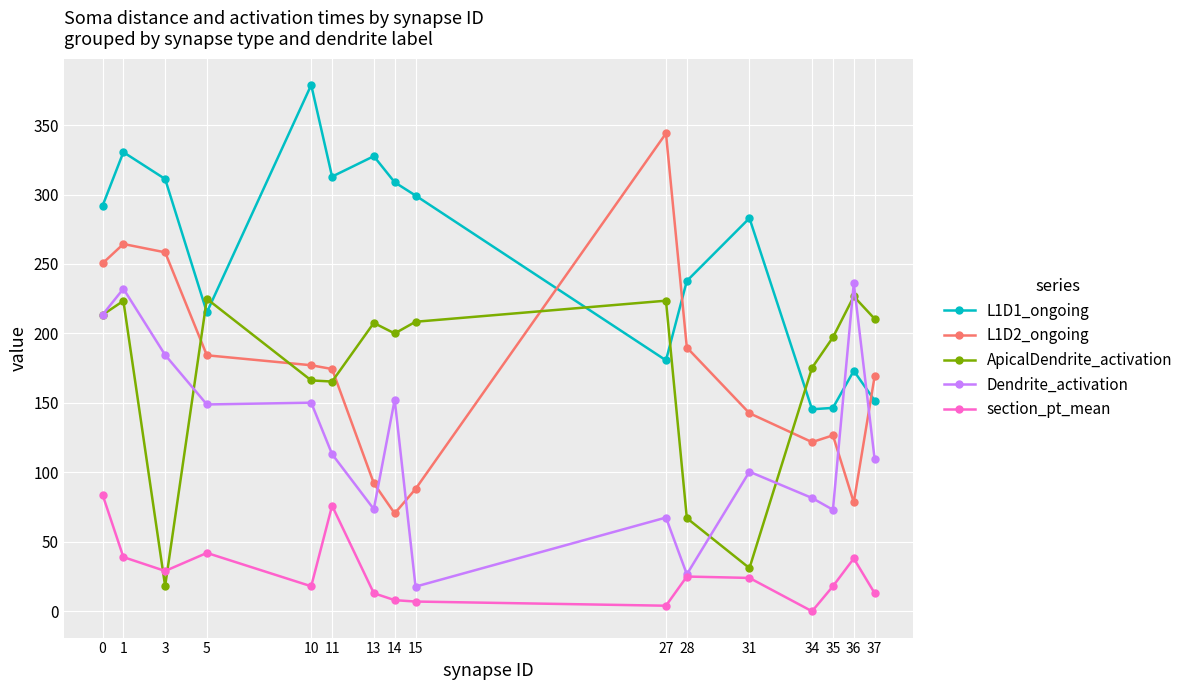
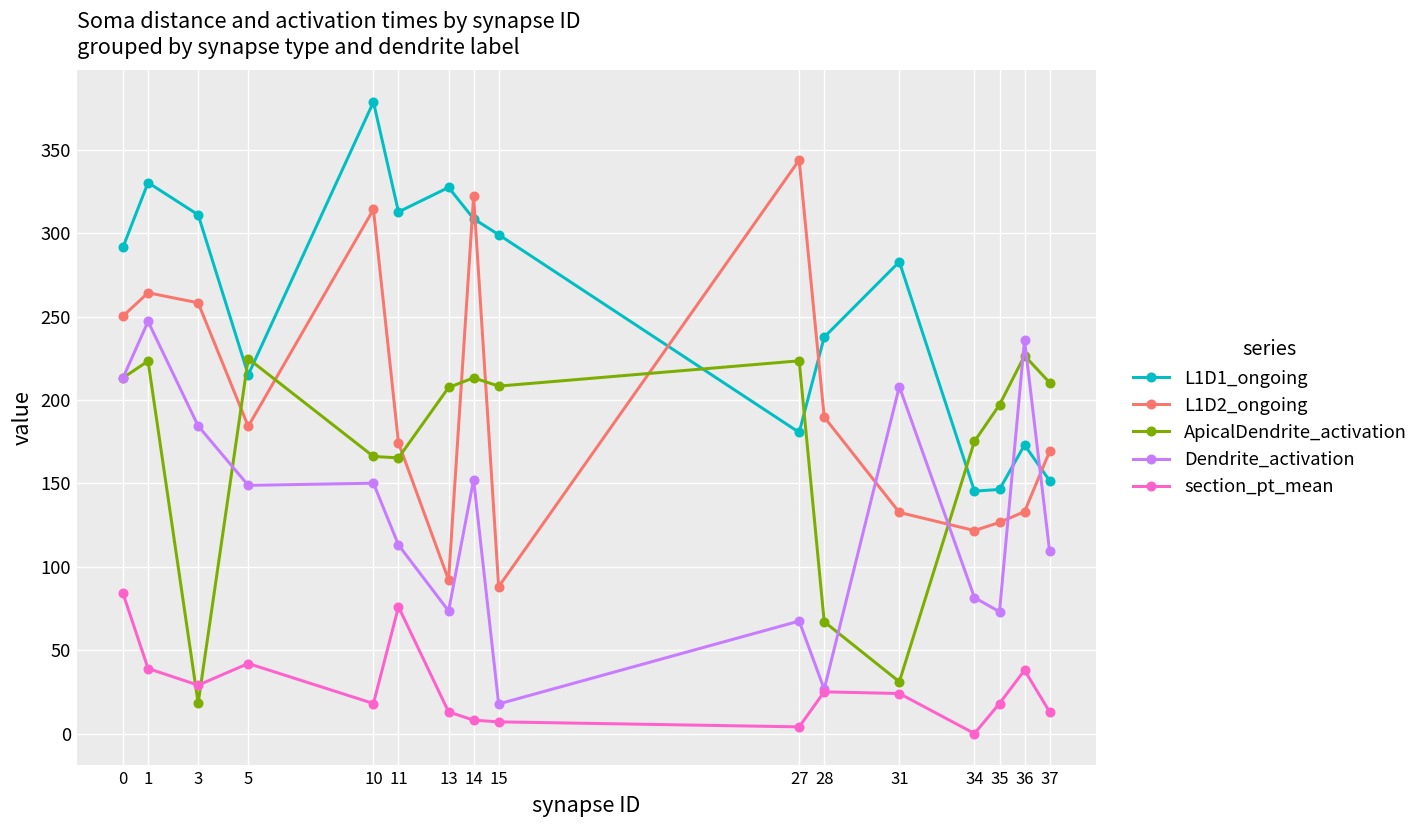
Dendrite_activation, 1: 232 -> 247
L1D2_ongoing, 10: 177 -> 314
L1D2_ongoing, 14: 70 -> 322
ApicalDendrite_activation, 14: 200 -> 213
L1D2_ongoing, 31: 143 -> 133
Dendrite_activation, 31: 100 -> 208
L1D2_ongoing, 36: 78 -> 133
